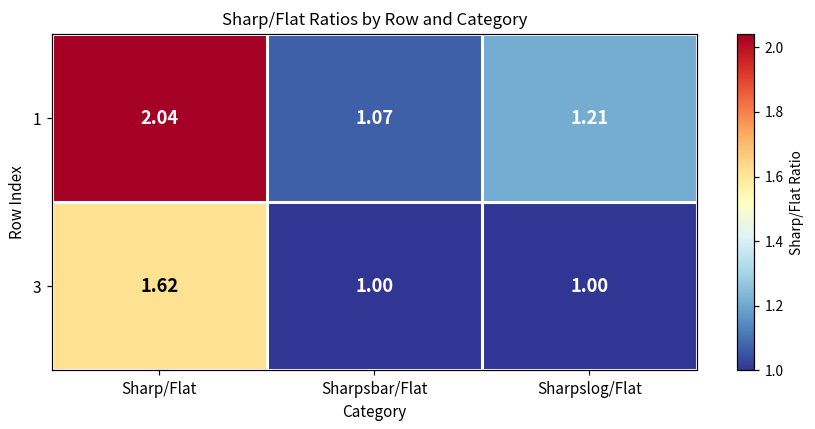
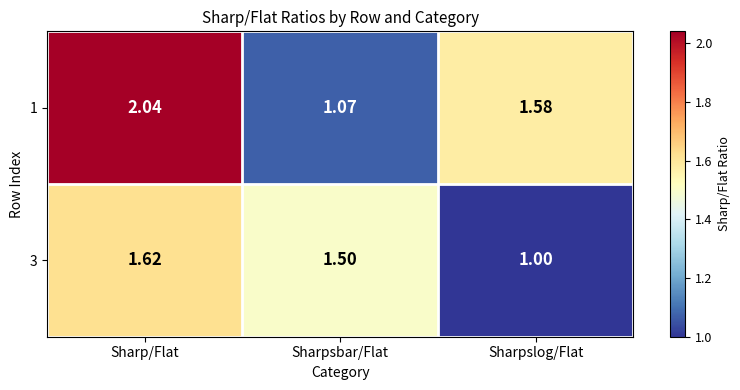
1, Sharpslog/Flat: 1.21 -> 1.58
3, Sharpsbar/Flat: 1.00 -> 1.50
